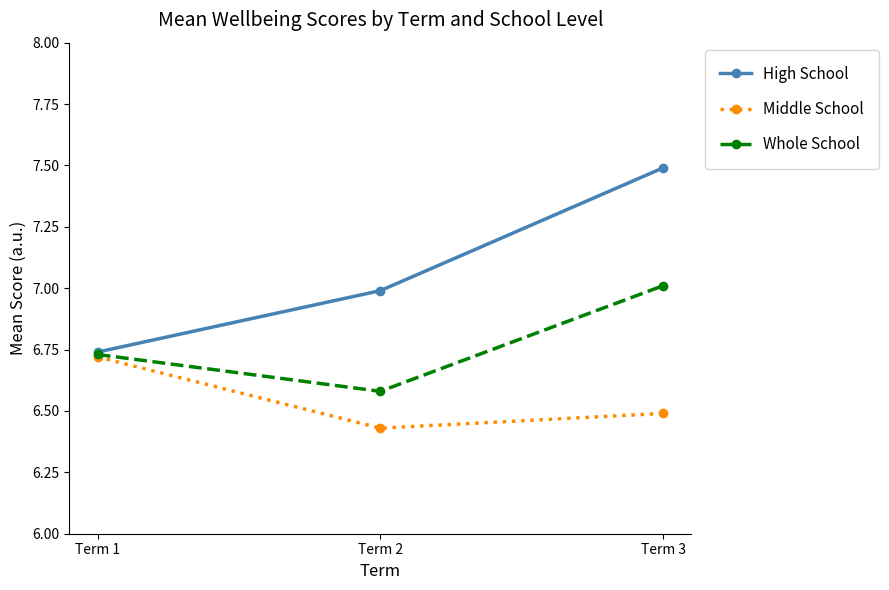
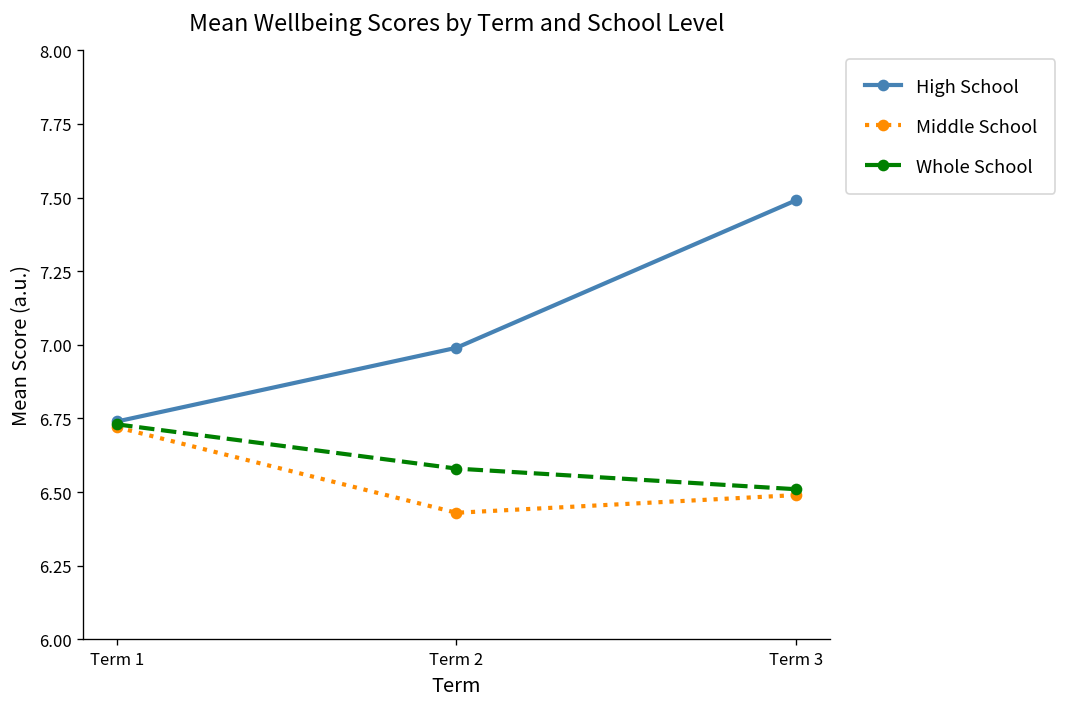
Whole School, Term 3: 7.01 -> 6.51
